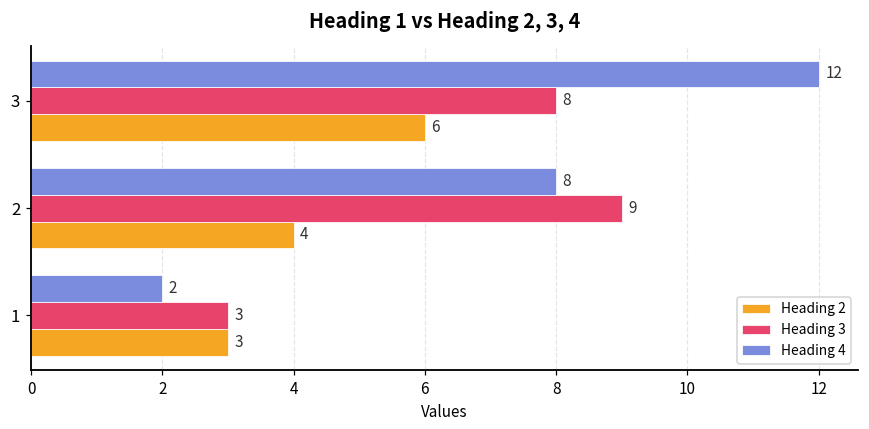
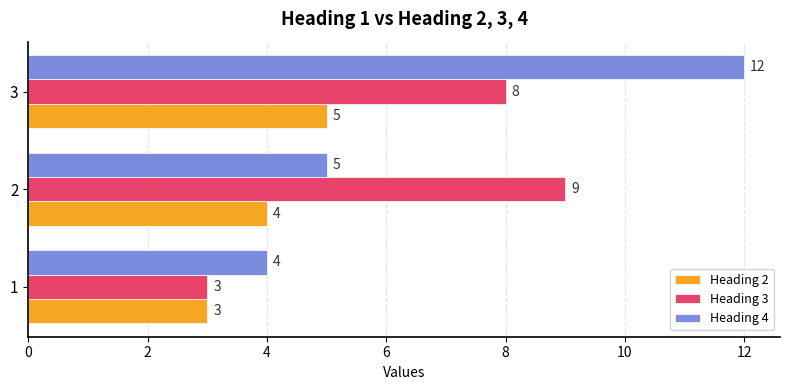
Heading 2, 3: 6 -> 5
Heading 4, 2: 8 -> 5
Heading 4, 1: 2 -> 4
